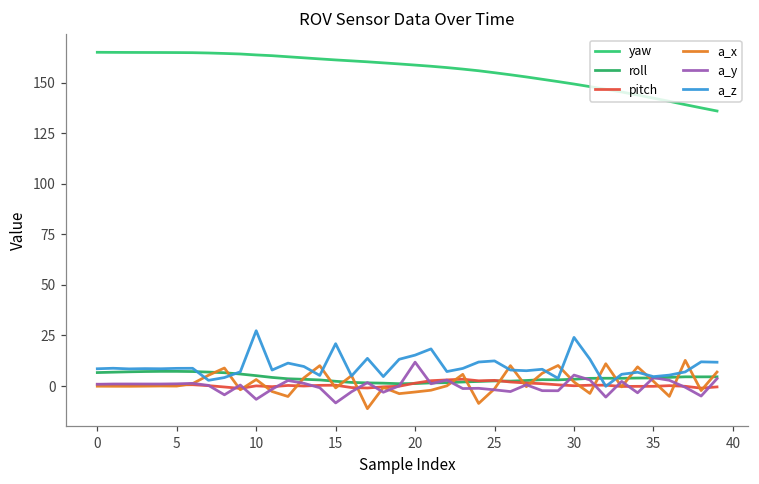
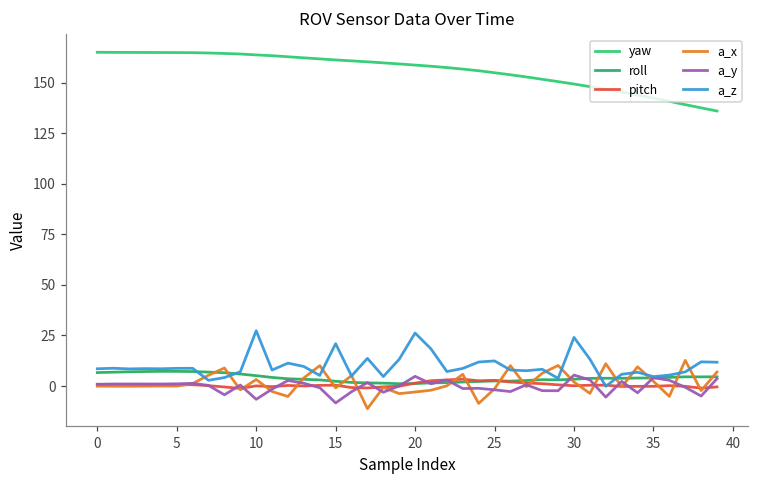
a_y, 20: 12 -> 5
a_z, 20: 15 -> 26
